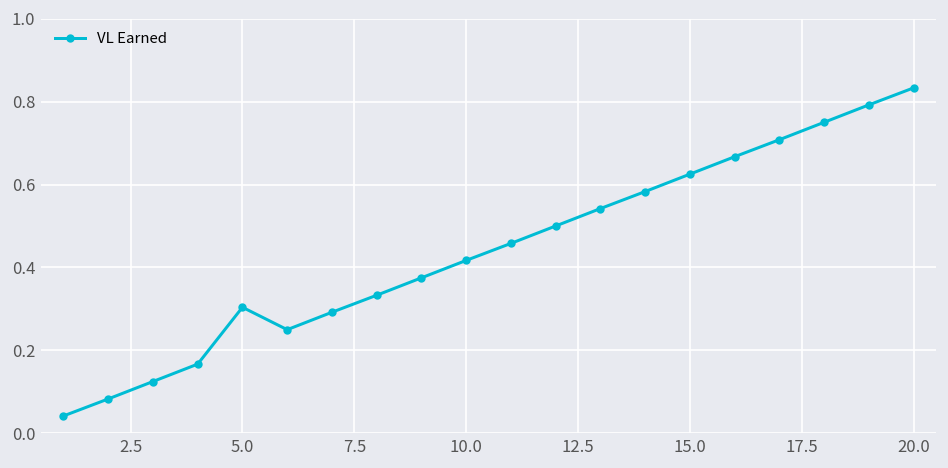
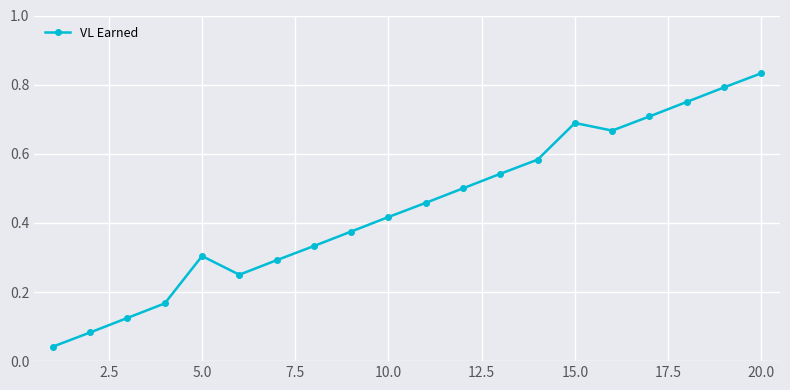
15.0: 0.63 -> 0.69
